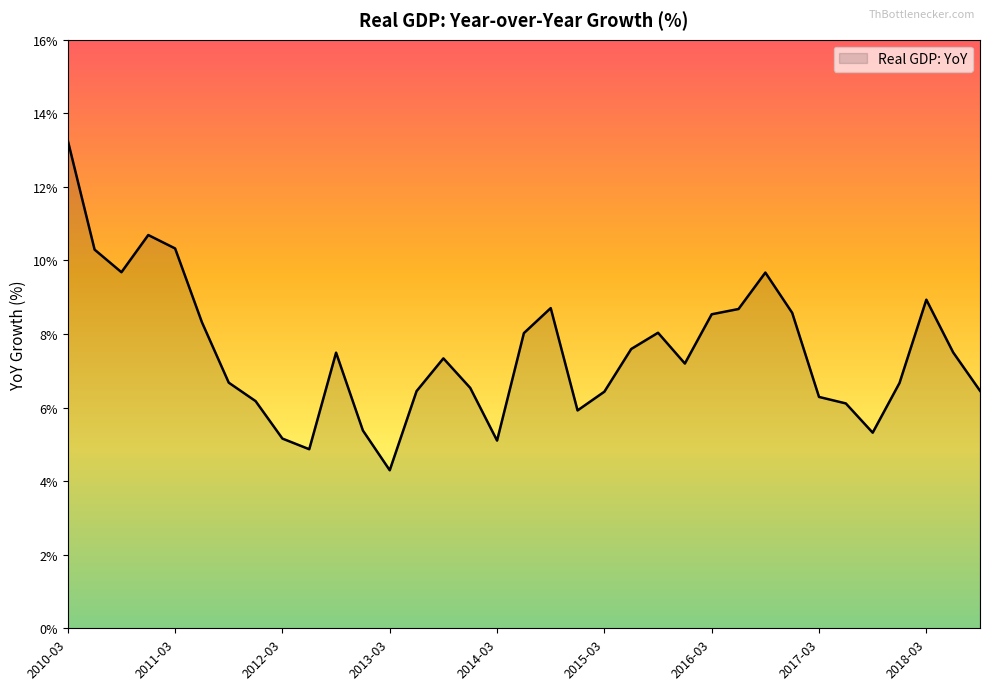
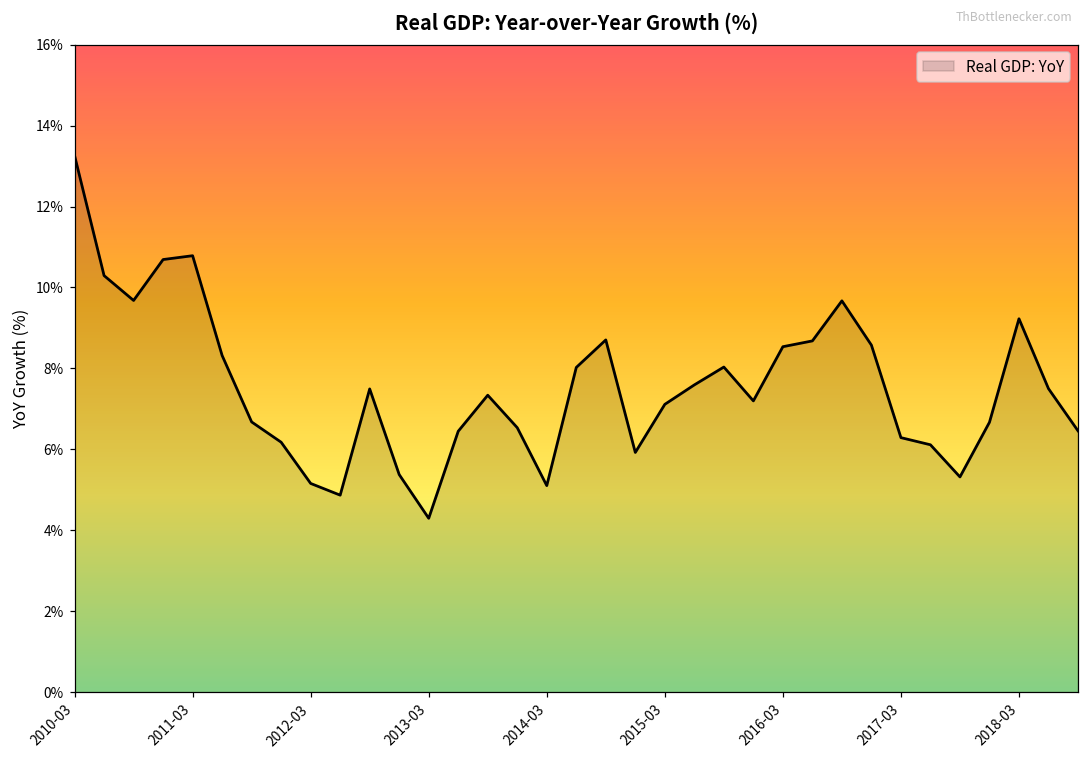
2011-03: 10.3% -> 10.8%
2015-03: 6.4% -> 7.1%
2018-03: 8.9% -> 9.2%
